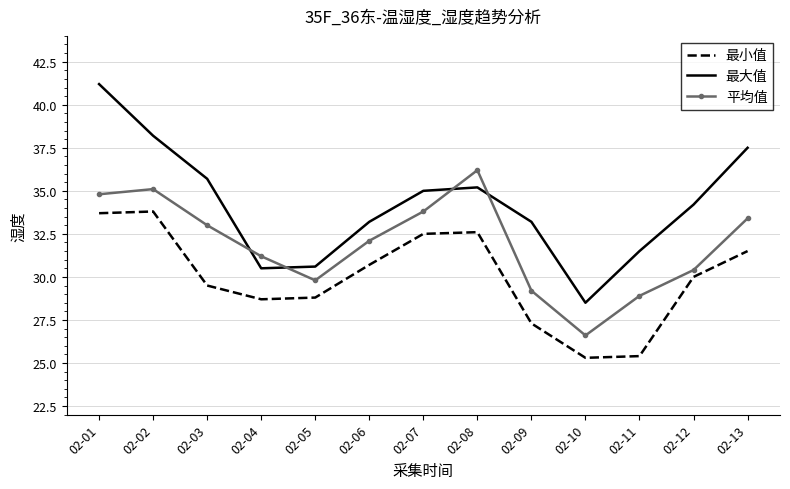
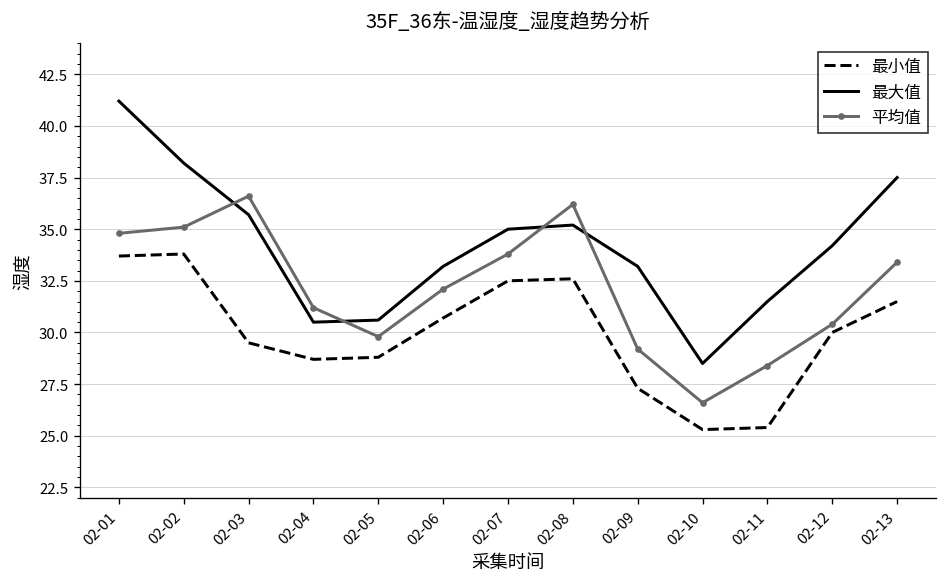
平均值, 02-03: 33.0 -> 36.6
平均值, 02-11: 28.9 -> 28.4
